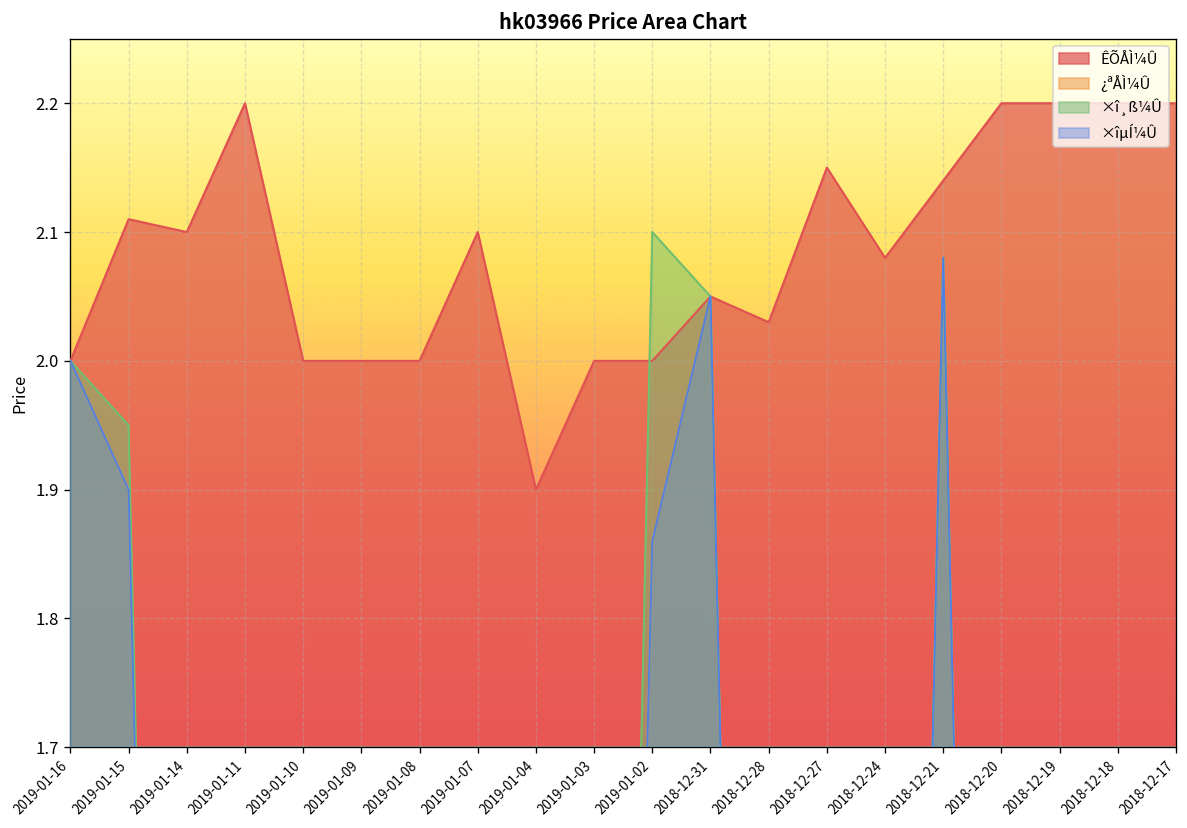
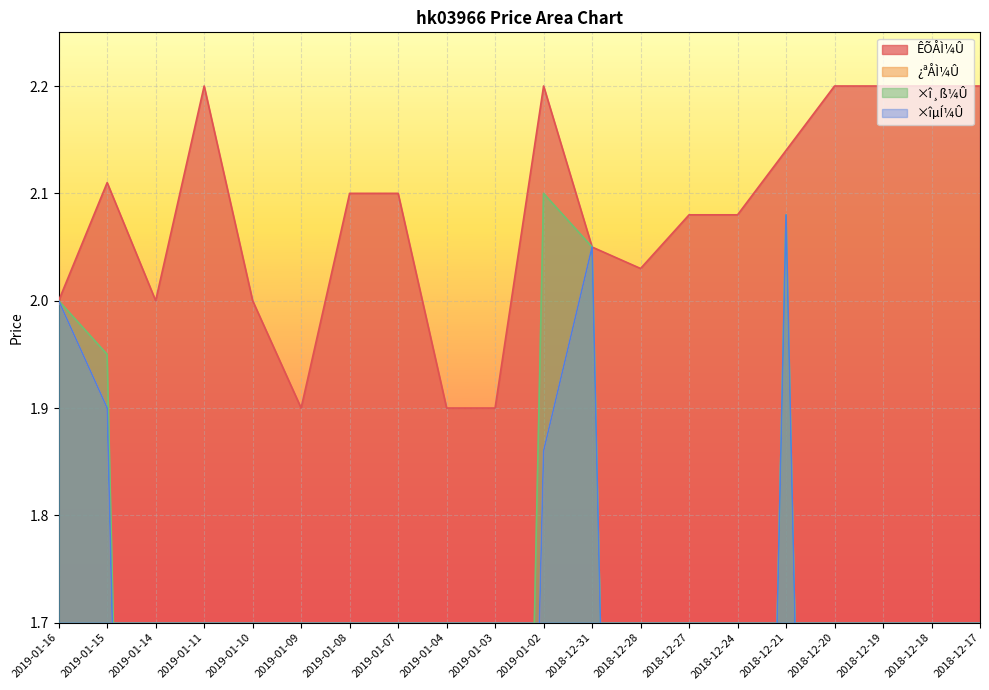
ÊÕÅÌ¼Û, 2019-01-14: 2.1 -> 2.0
ÊÕÅÌ¼Û, 2019-01-09: 2.0 -> 1.9
ÊÕÅÌ¼Û, 2019-01-08: 2.0 -> 2.1
ÊÕÅÌ¼Û, 2019-01-03: 2.0 -> 1.9
ÊÕÅÌ¼Û, 2019-01-02: 2.0 -> 2.2
ÊÕÅÌ¼Û, 2018-12-27: 2.15 -> 2.08
